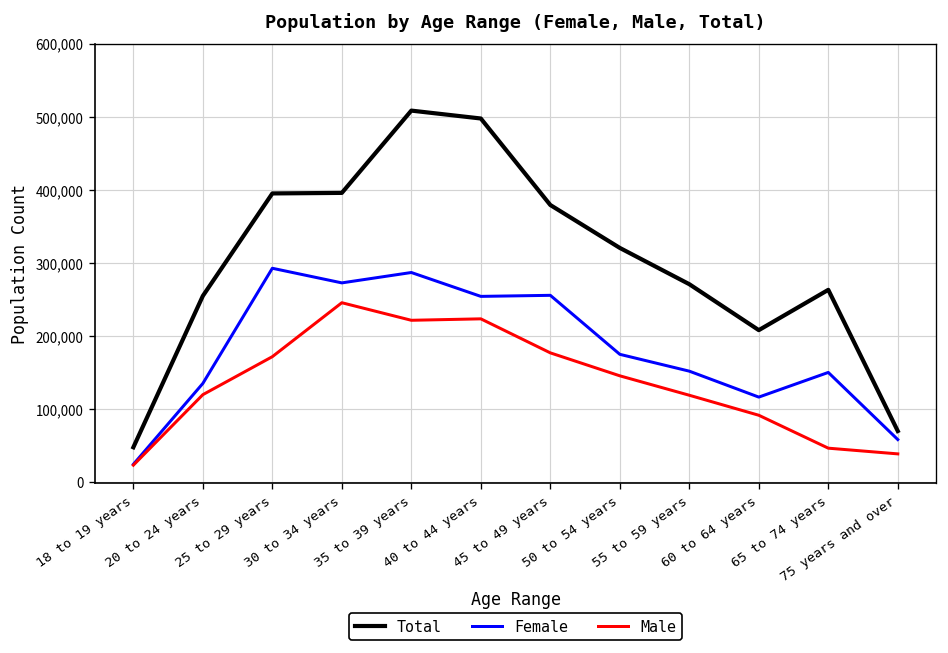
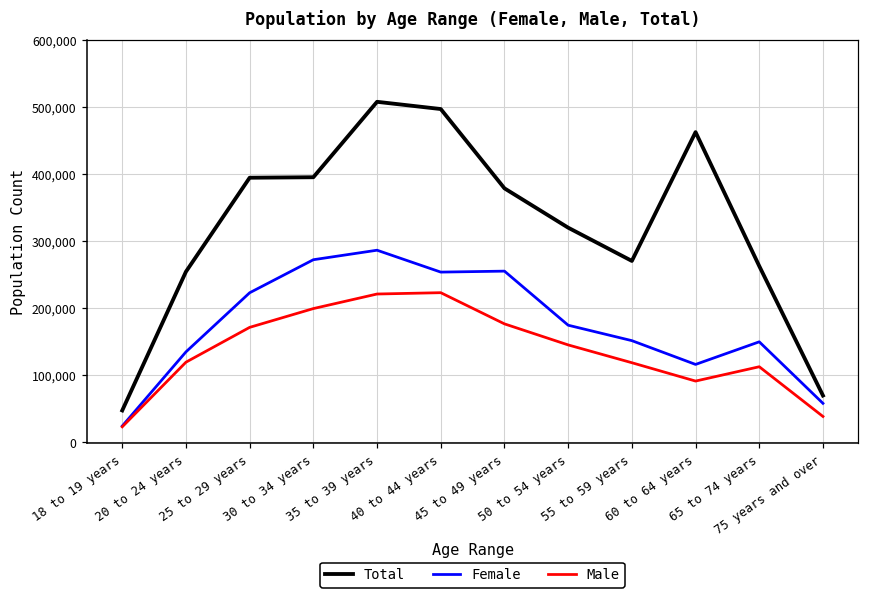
Female, 25 to 29 years: 290,000 -> 220,000
Male, 30 to 34 years: 250,000 -> 200,000
Total, 60 to 64 years: 210,000 -> 460,000
Male, 65 to 74 years: 50,000 -> 110,000
